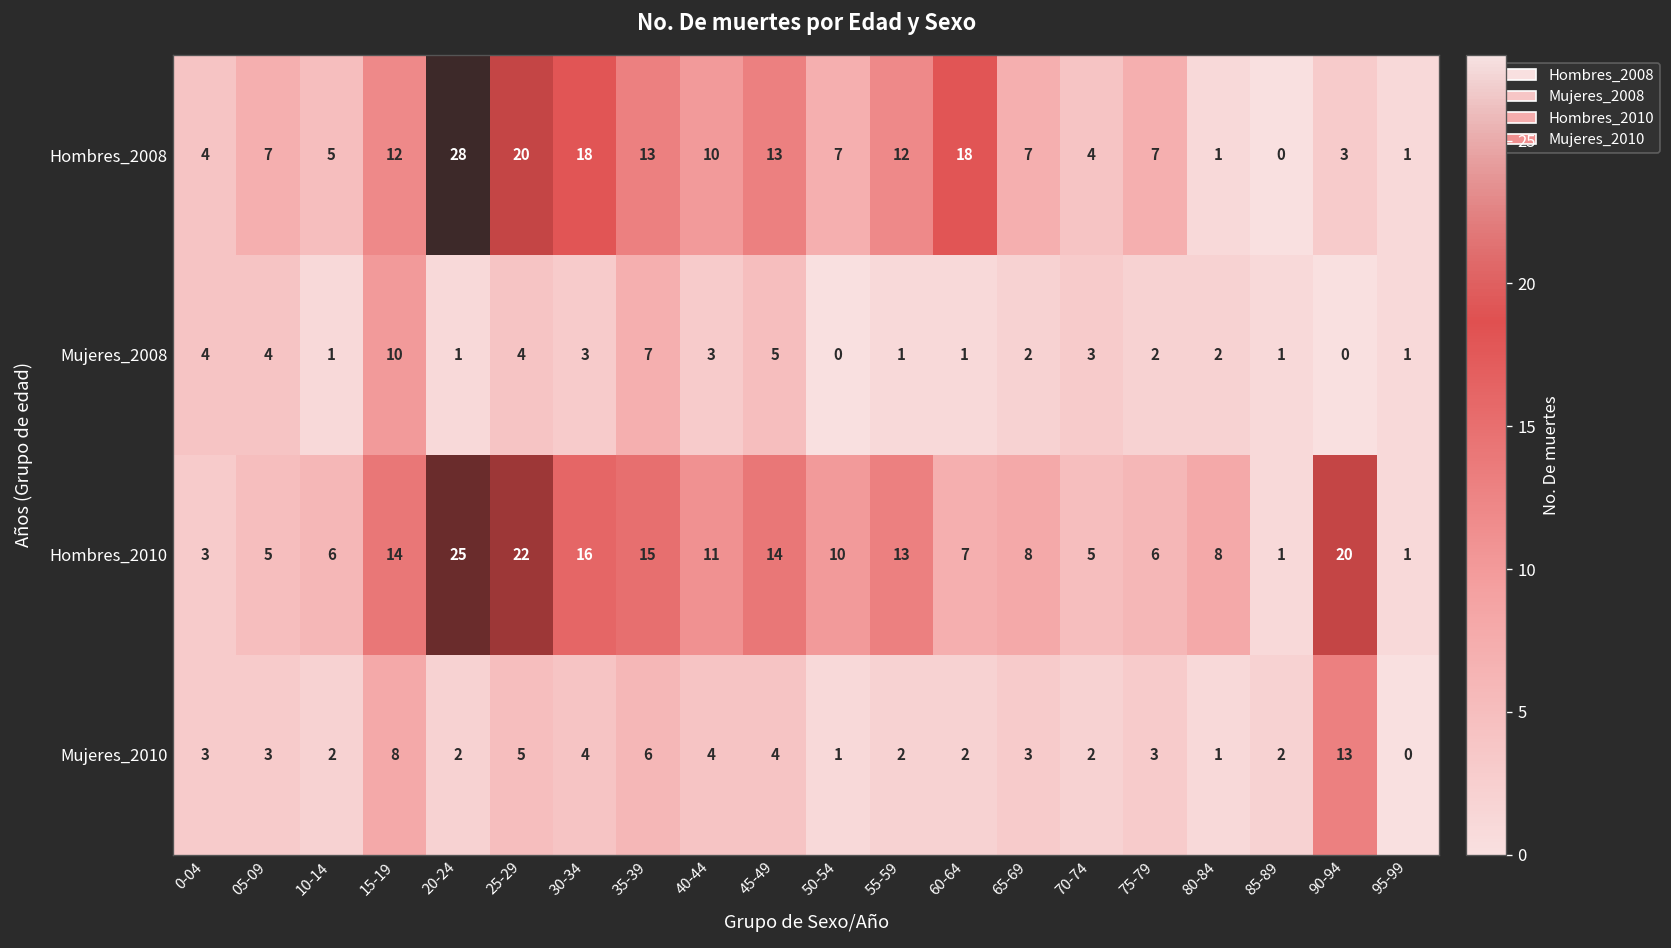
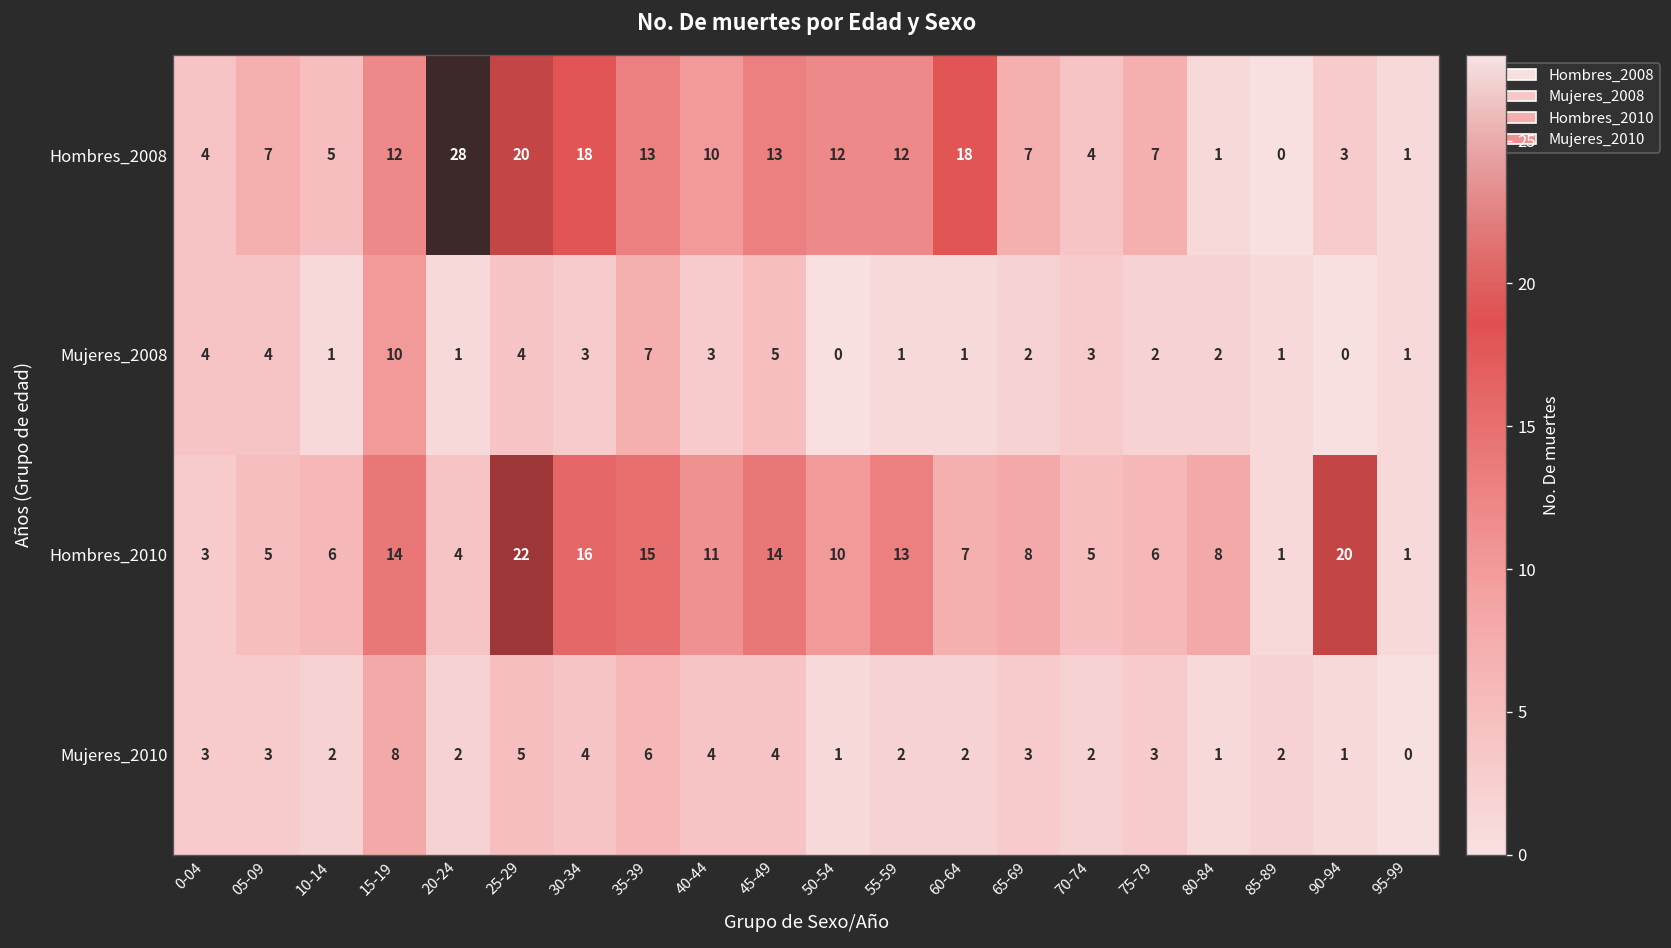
Hombres_2008, 50-54: 7 -> 12
Hombres_2010, 20-24: 25 -> 4
Mujeres_2010, 90-94: 13 -> 1
